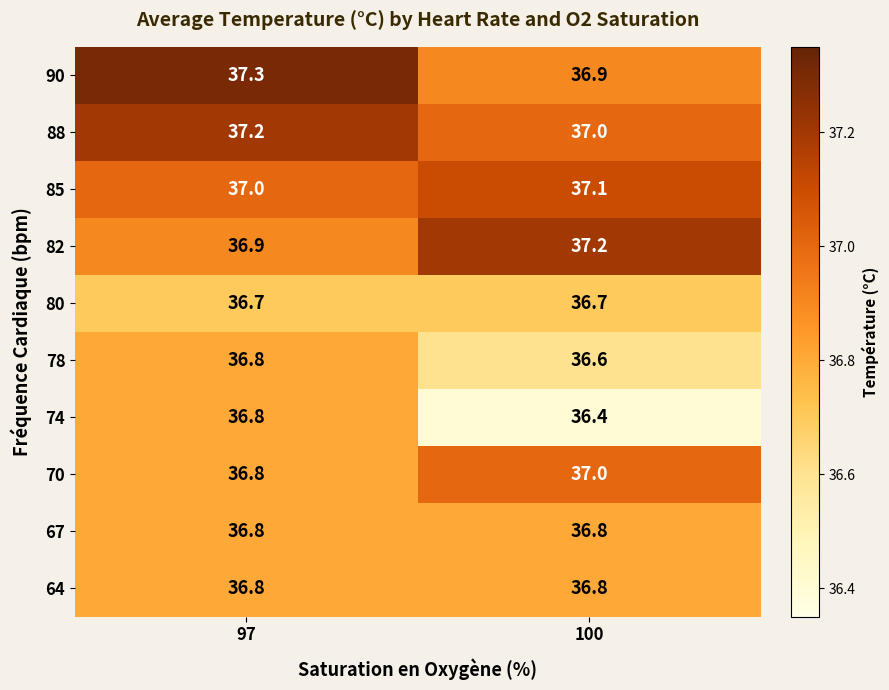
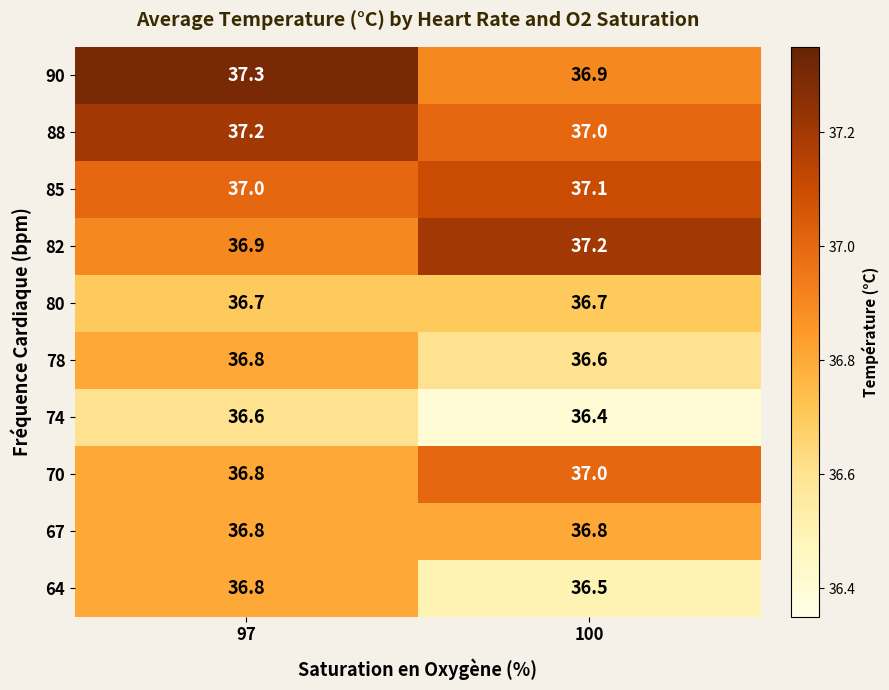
74, 97: 36.8 -> 36.6
64, 100: 36.8 -> 36.5
